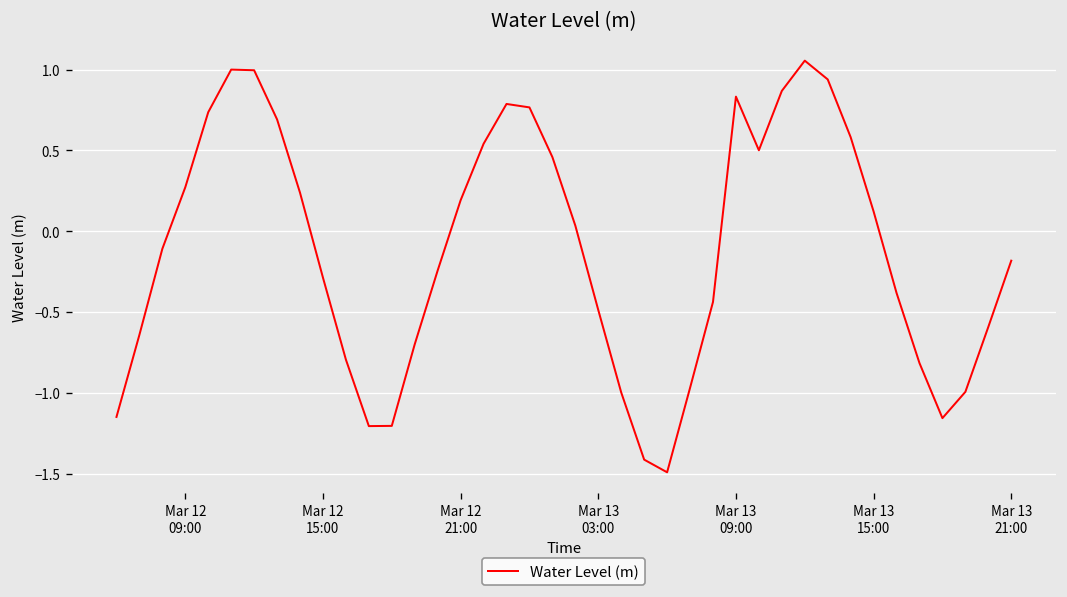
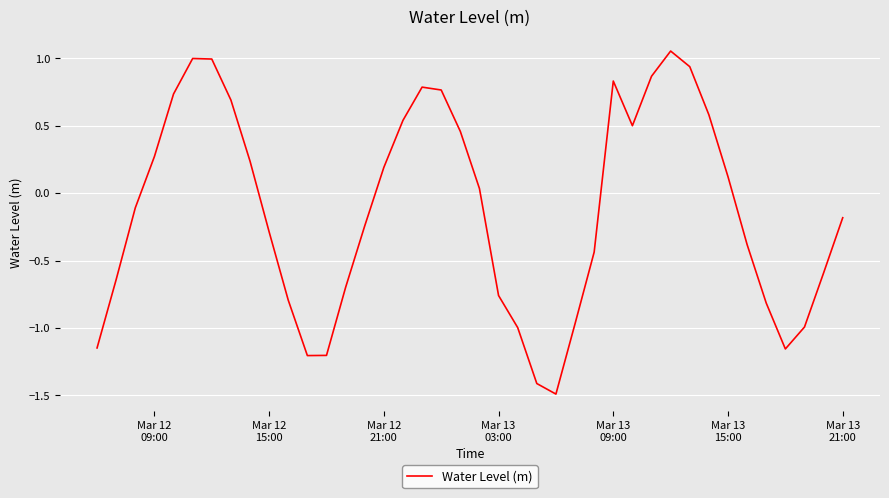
Mar 13 03:00: -0.49 -> -0.76
